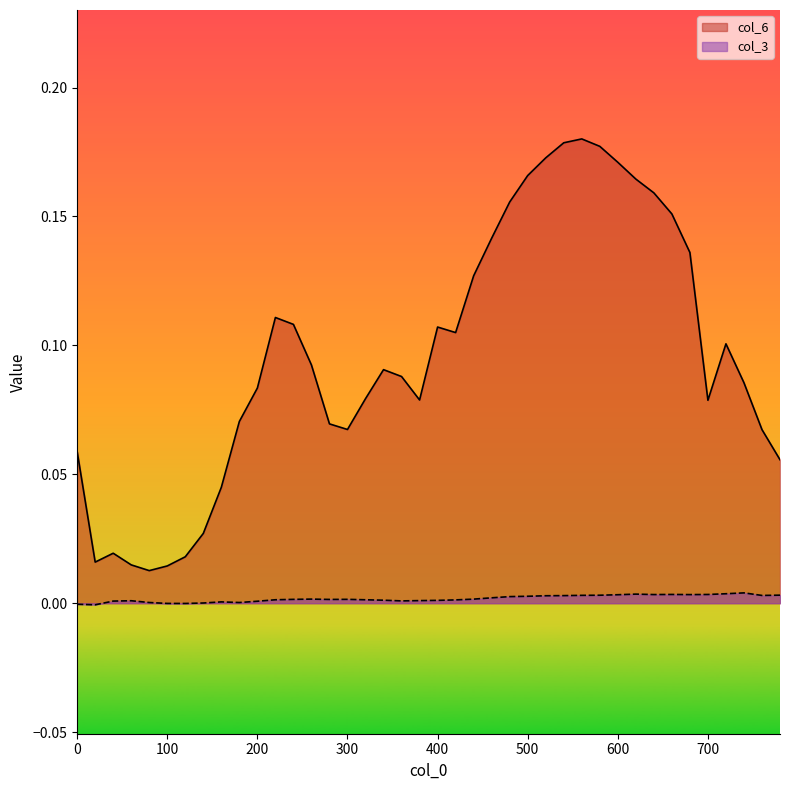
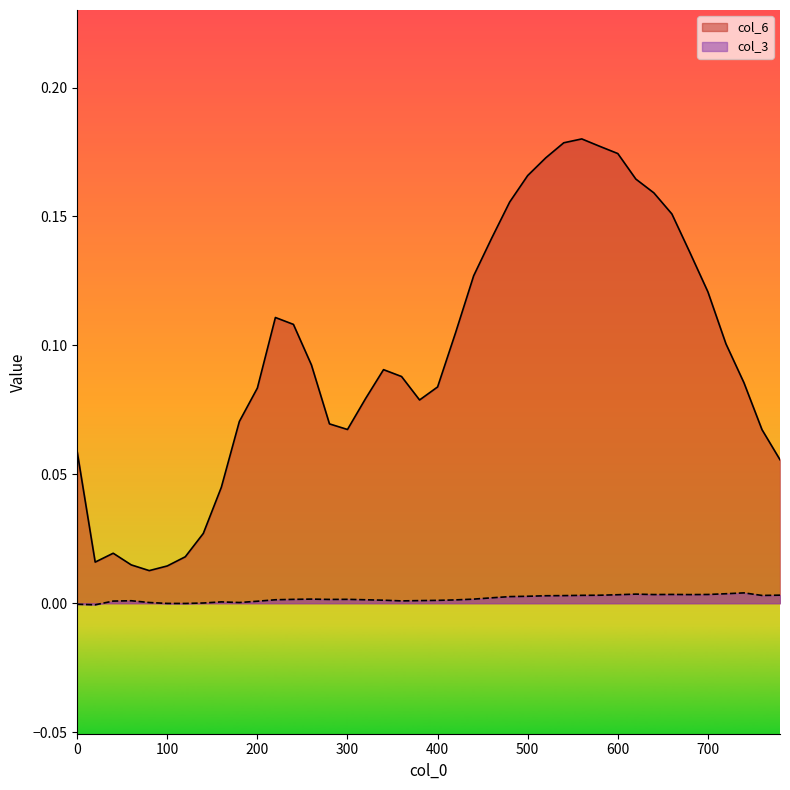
col_6, 400: 0.107 -> 0.084
col_6, 600: 0.171 -> 0.174
col_6, 700: 0.079 -> 0.121
